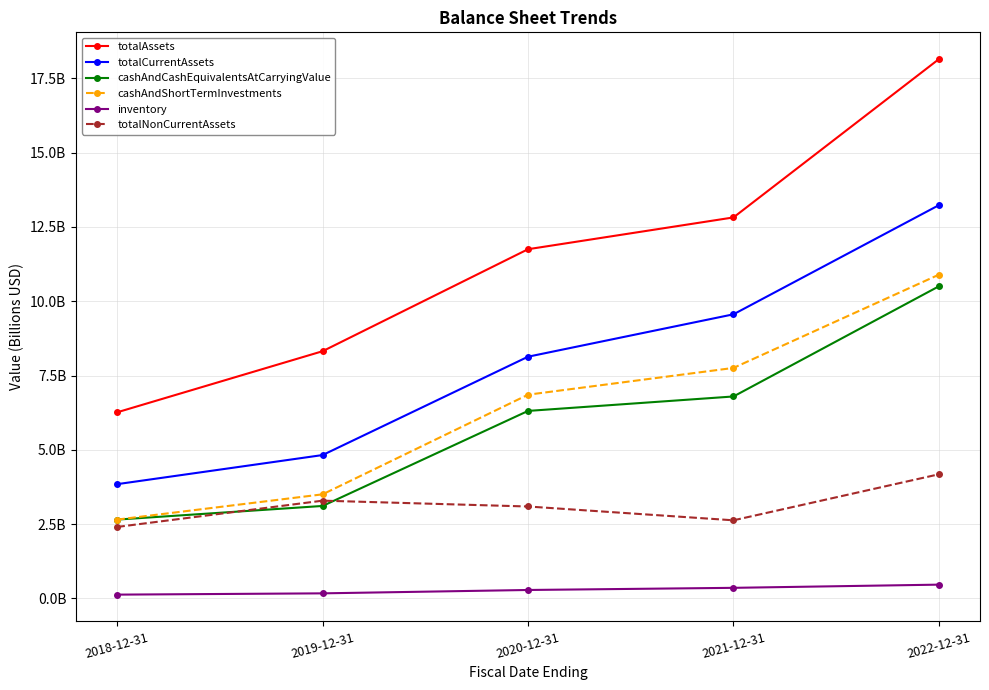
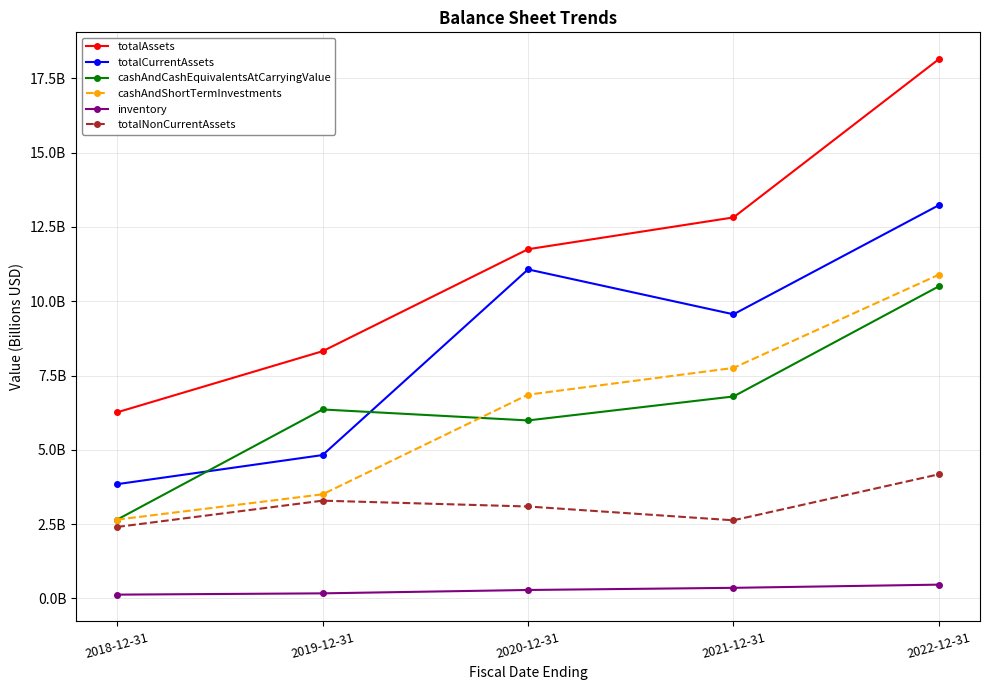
cashAndCashEquivalentsAtCarryingValue, 2019-12-31: 3100000000 -> 6400000000
totalCurrentAssets, 2020-12-31: 8100000000 -> 11100000000
cashAndCashEquivalentsAtCarryingValue, 2020-12-31: 6300000000 -> 6000000000
